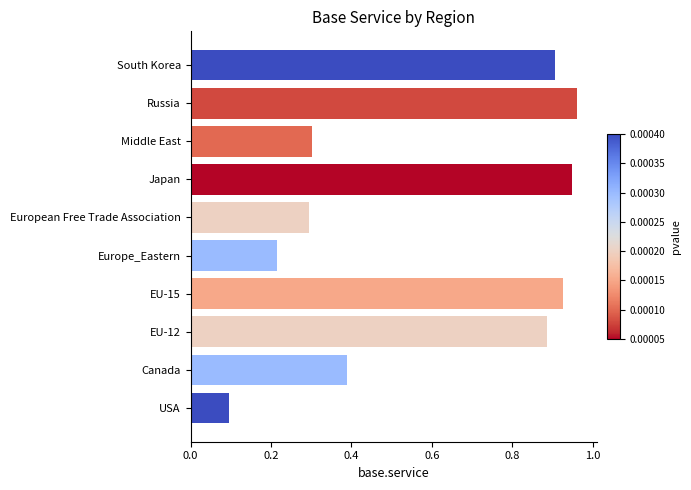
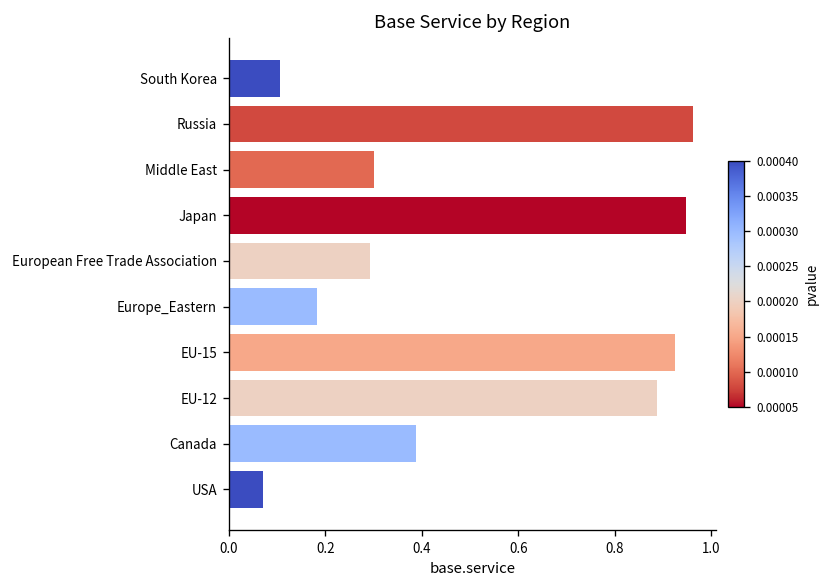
South Korea: 0.91 -> 0.11
Europe_Eastern: 0.22 -> 0.18
USA: 0.10 -> 0.07
